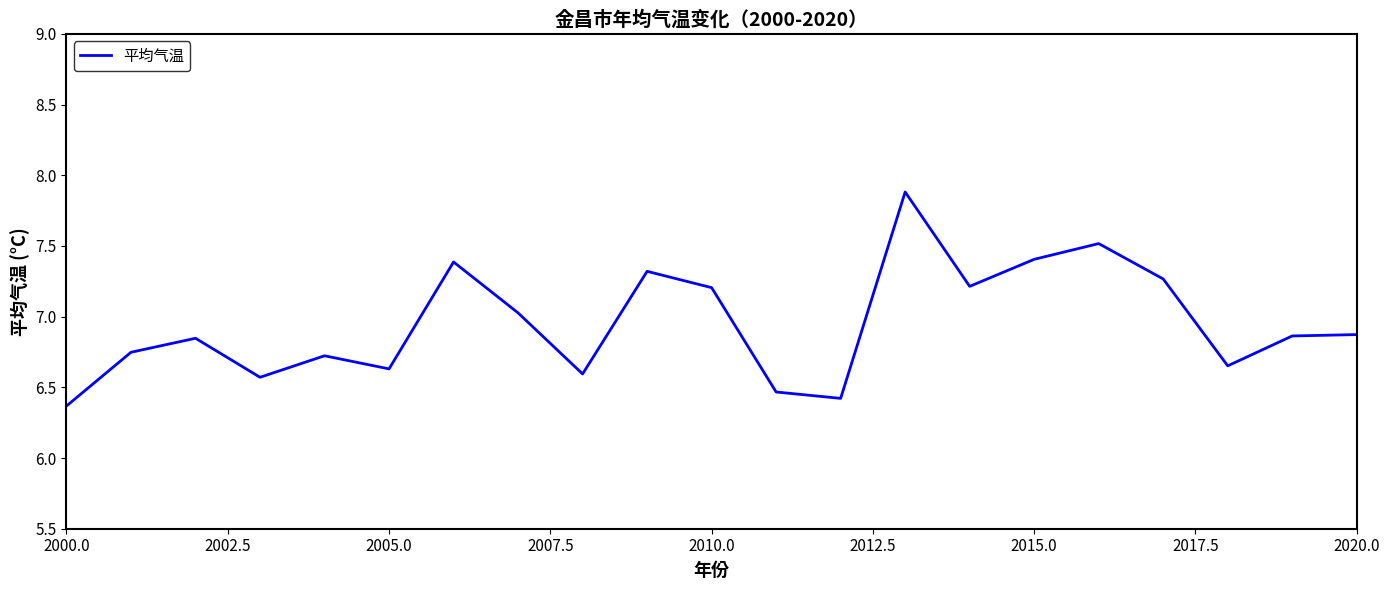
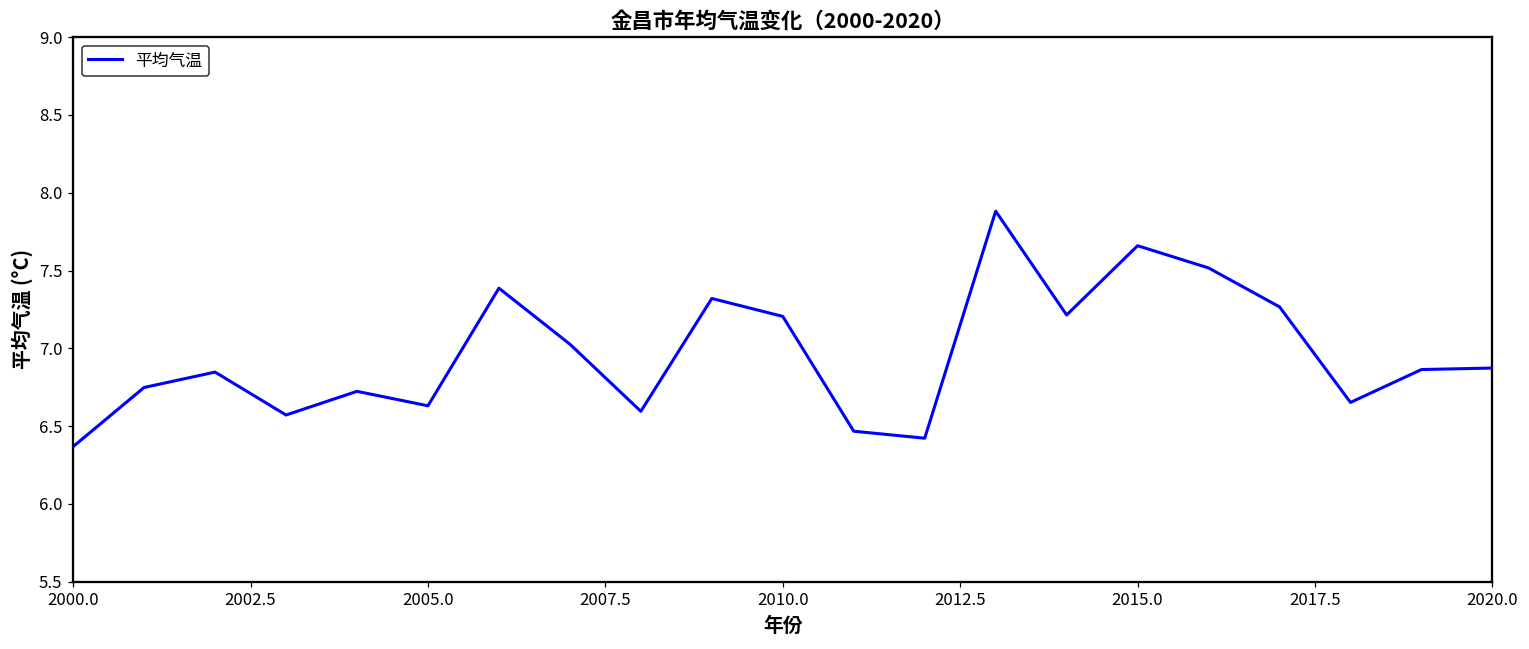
2015.0: 7.41 -> 7.66
